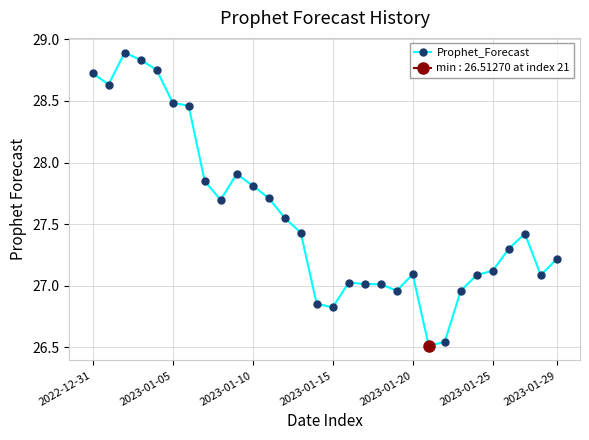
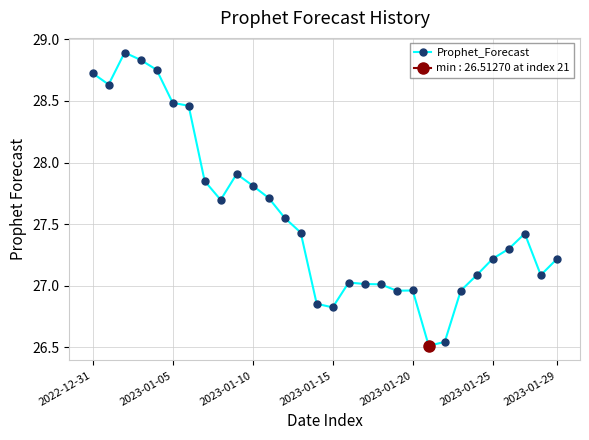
Prophet_Forecast, 2023-01-20: 27.09 -> 26.96
Prophet_Forecast, 2023-01-25: 27.12 -> 27.22
